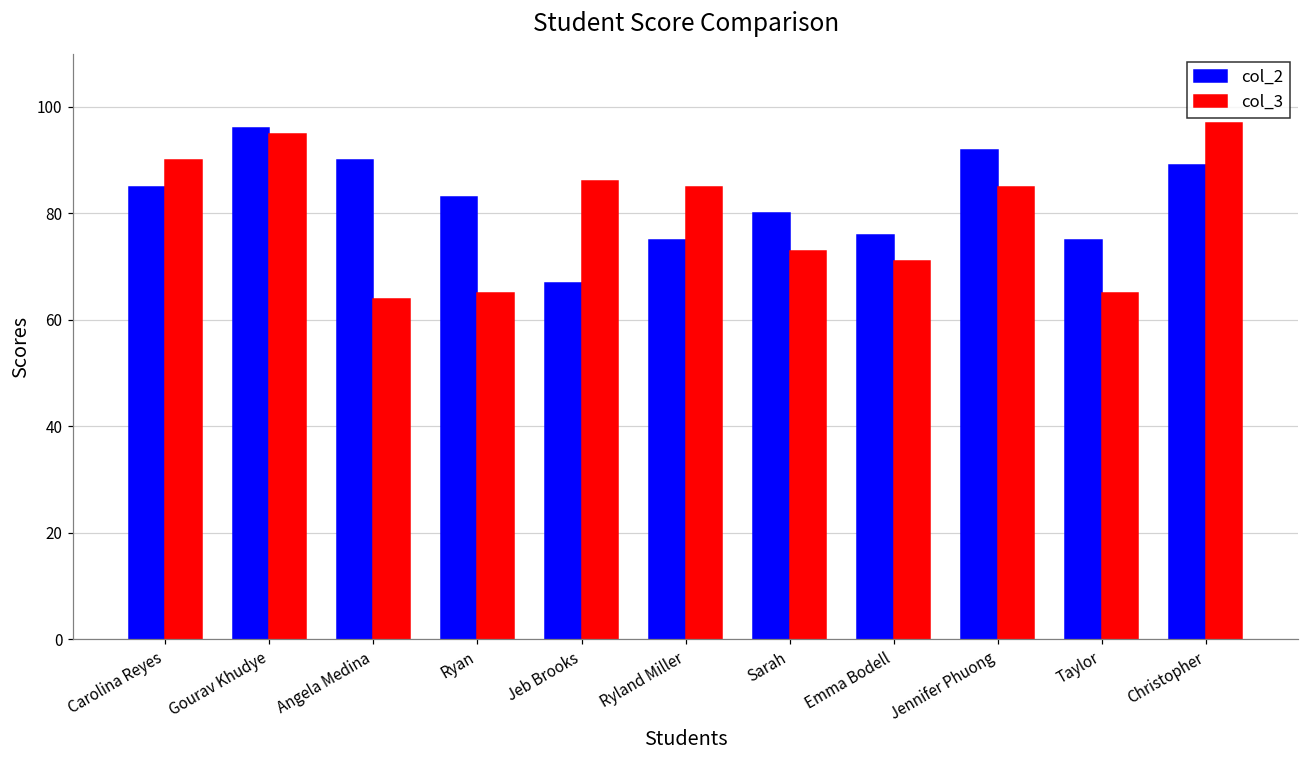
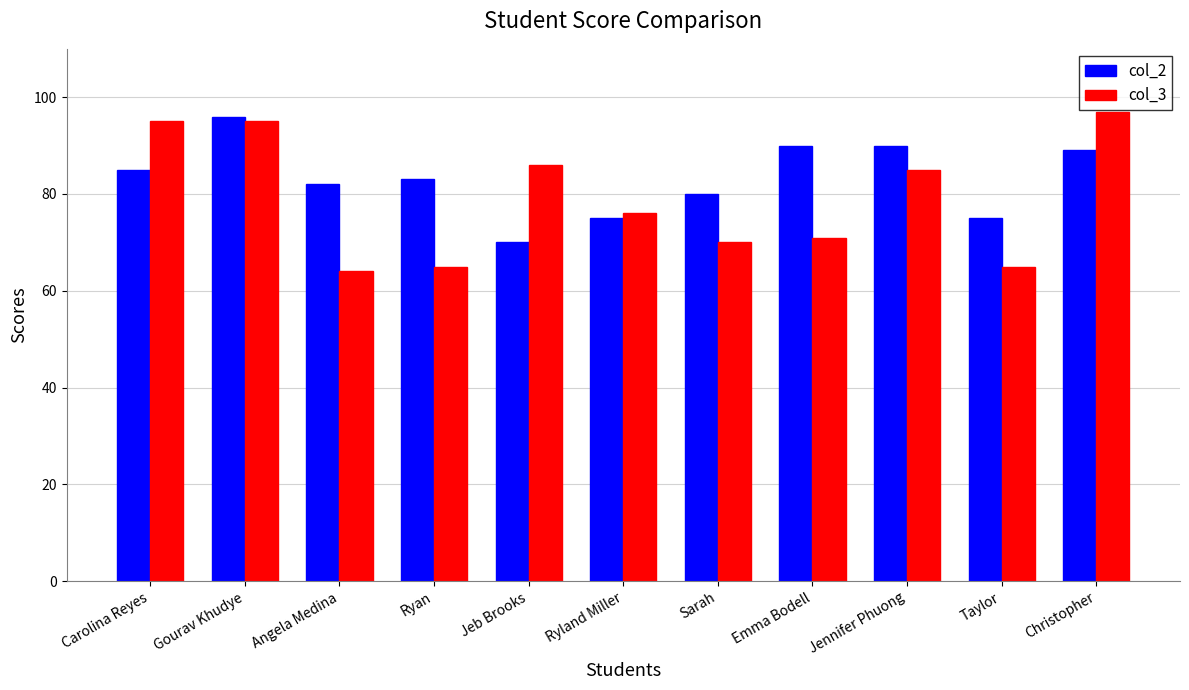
col_3, Carolina Reyes: 90 -> 95
col_2, Angela Medina: 90 -> 82
col_2, Jeb Brooks: 67 -> 70
col_3, Ryland Miller: 85 -> 76
col_3, Sarah: 73 -> 70
col_2, Emma Bodell: 76 -> 90
col_2, Jennifer Phuong: 92 -> 90
